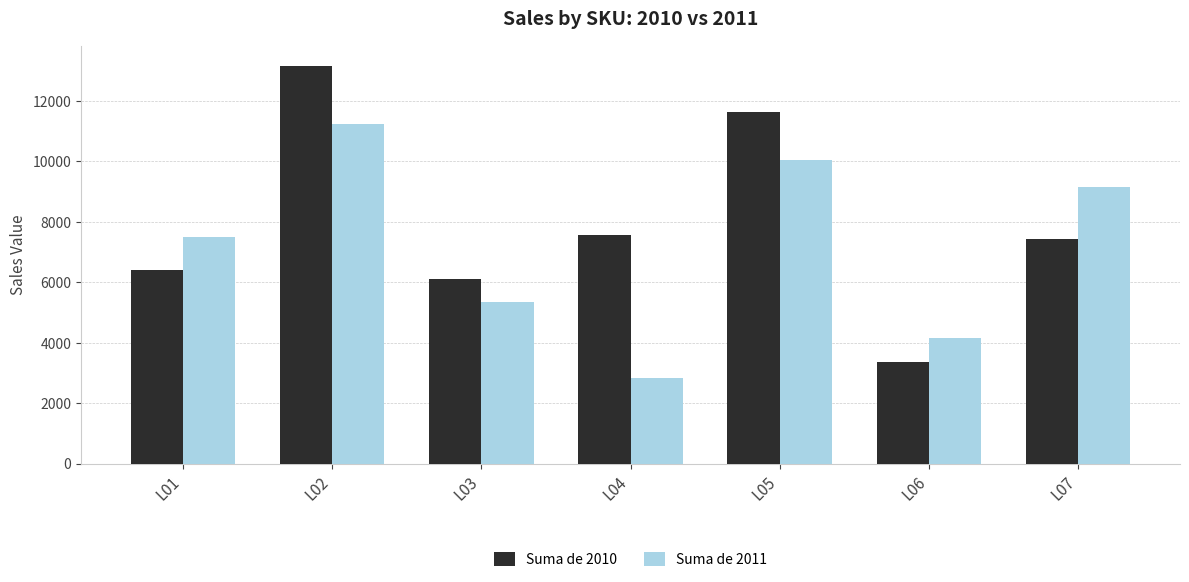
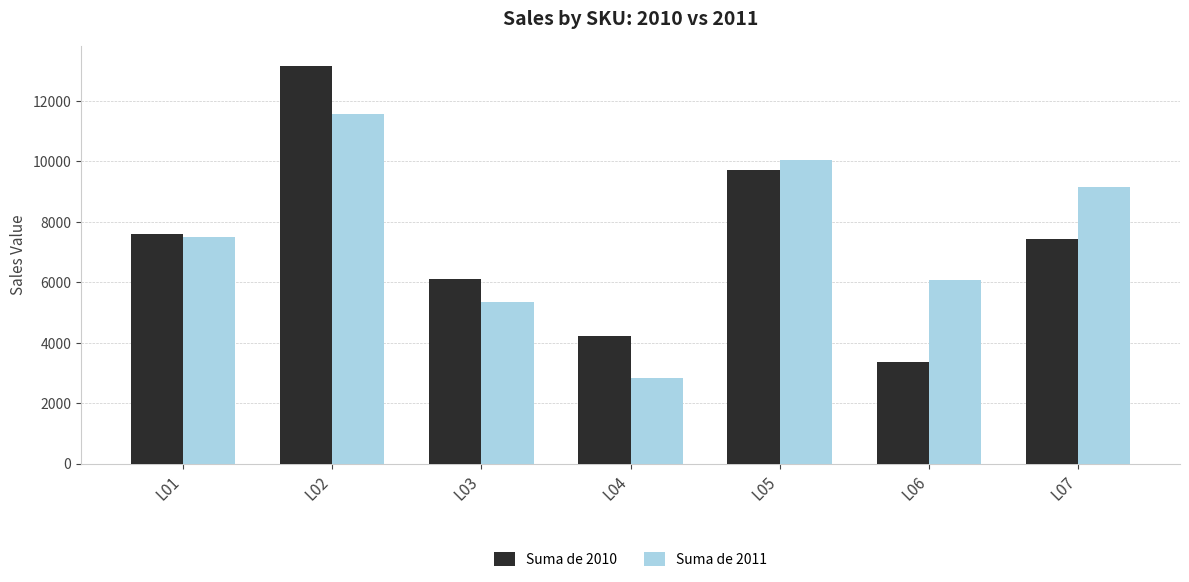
Suma de 2010, L01: 6400 -> 7600
Suma de 2011, L02: 11300 -> 11600
Suma de 2010, L04: 7600 -> 4200
Suma de 2010, L05: 11600 -> 9700
Suma de 2011, L06: 4200 -> 6100
